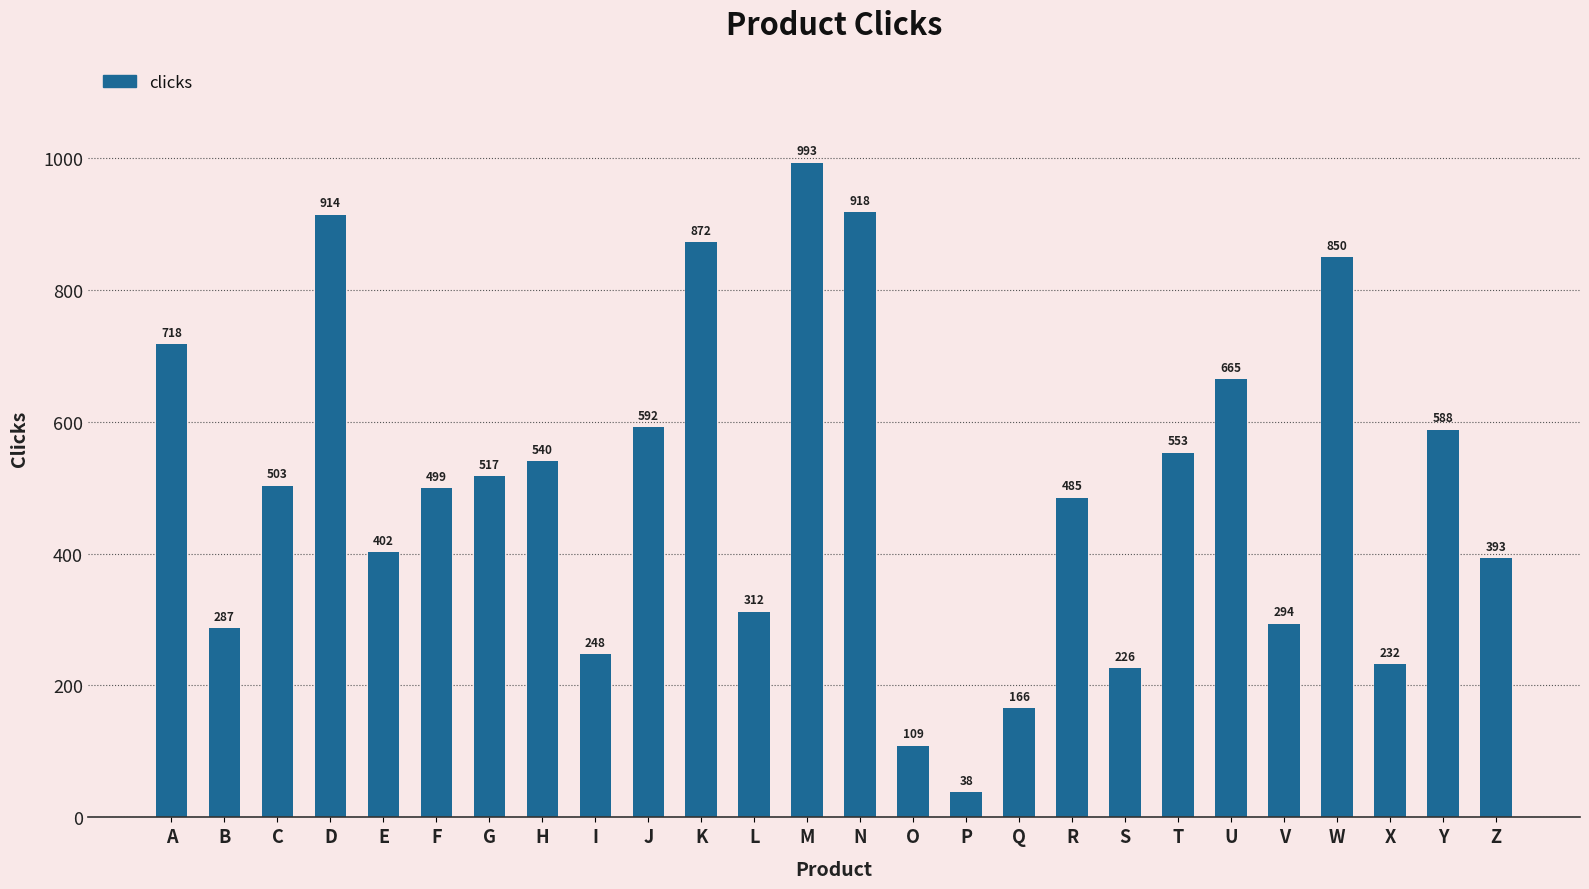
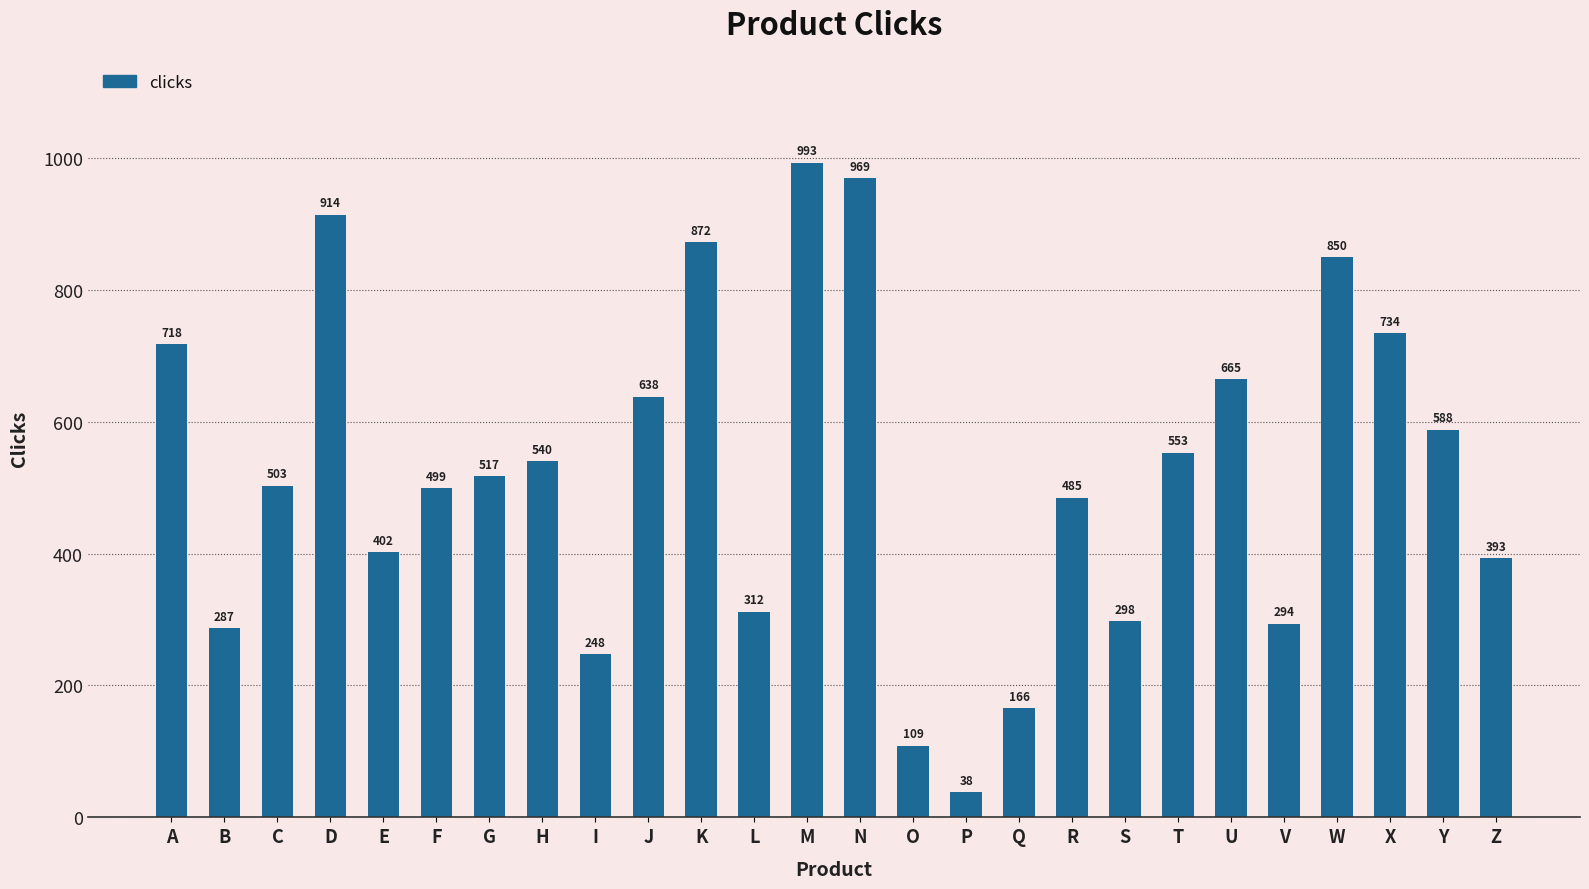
J: 592 -> 638
N: 918 -> 969
S: 226 -> 298
X: 232 -> 734
